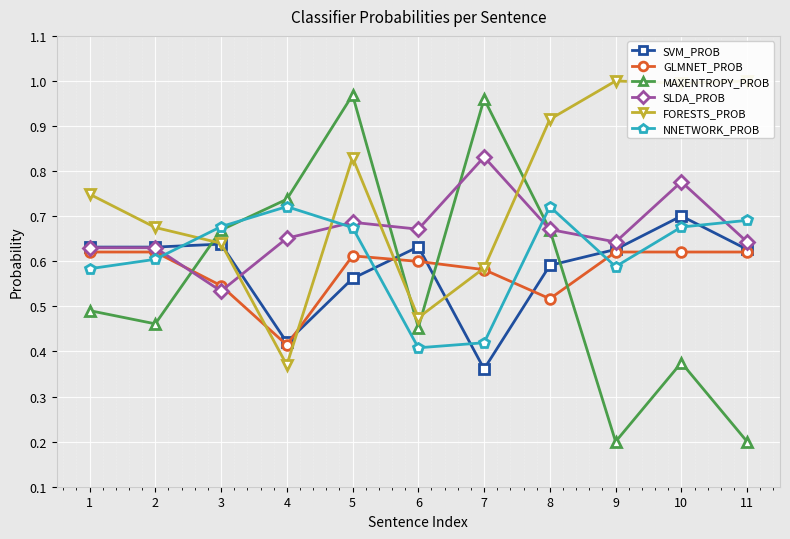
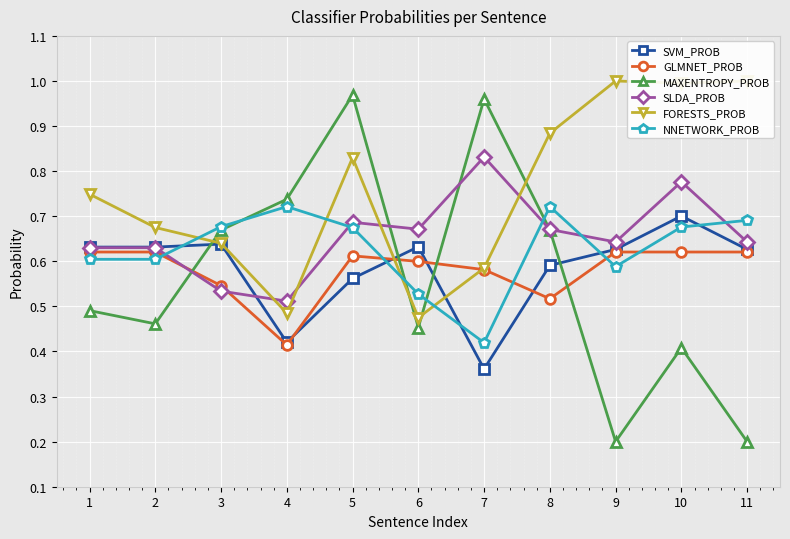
NNETWORK_PROB, 1: 0.58 -> 0.60
SLDA_PROB, 4: 0.65 -> 0.51
FORESTS_PROB, 4: 0.37 -> 0.49
NNETWORK_PROB, 6: 0.41 -> 0.53
FORESTS_PROB, 8: 0.92 -> 0.88
MAXENTROPY_PROB, 10: 0.38 -> 0.41
